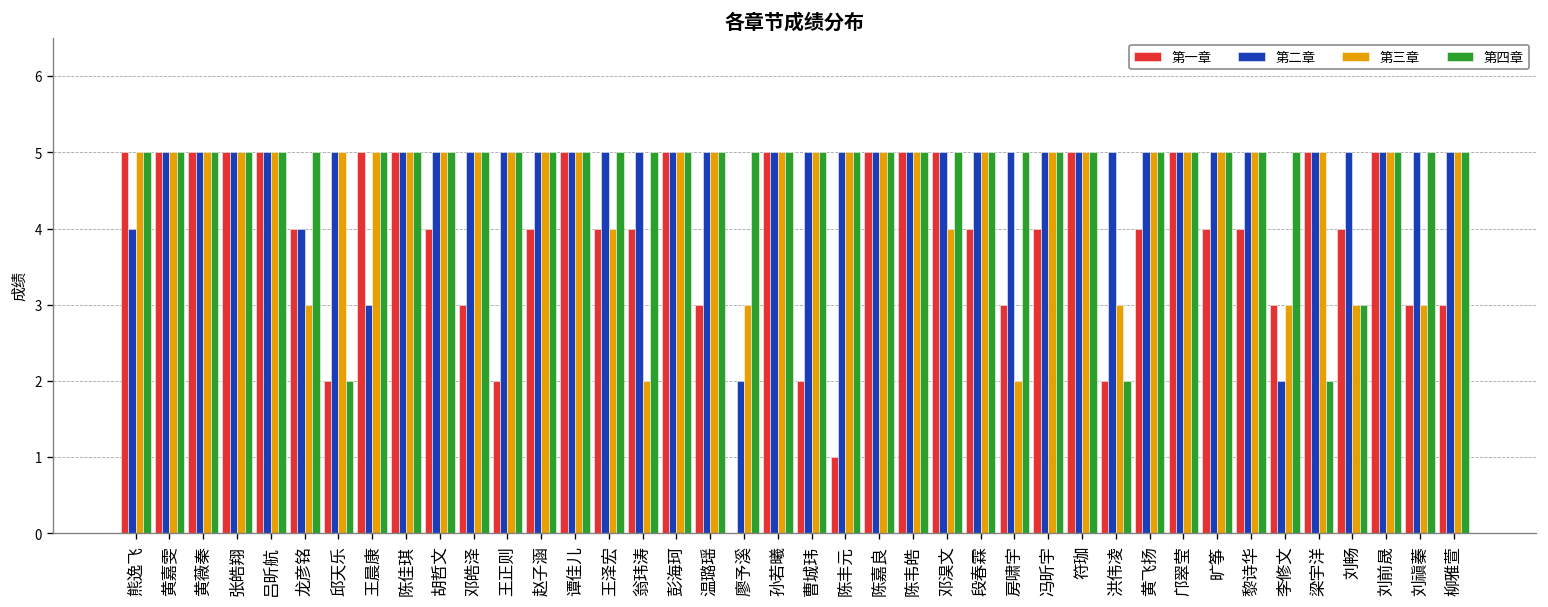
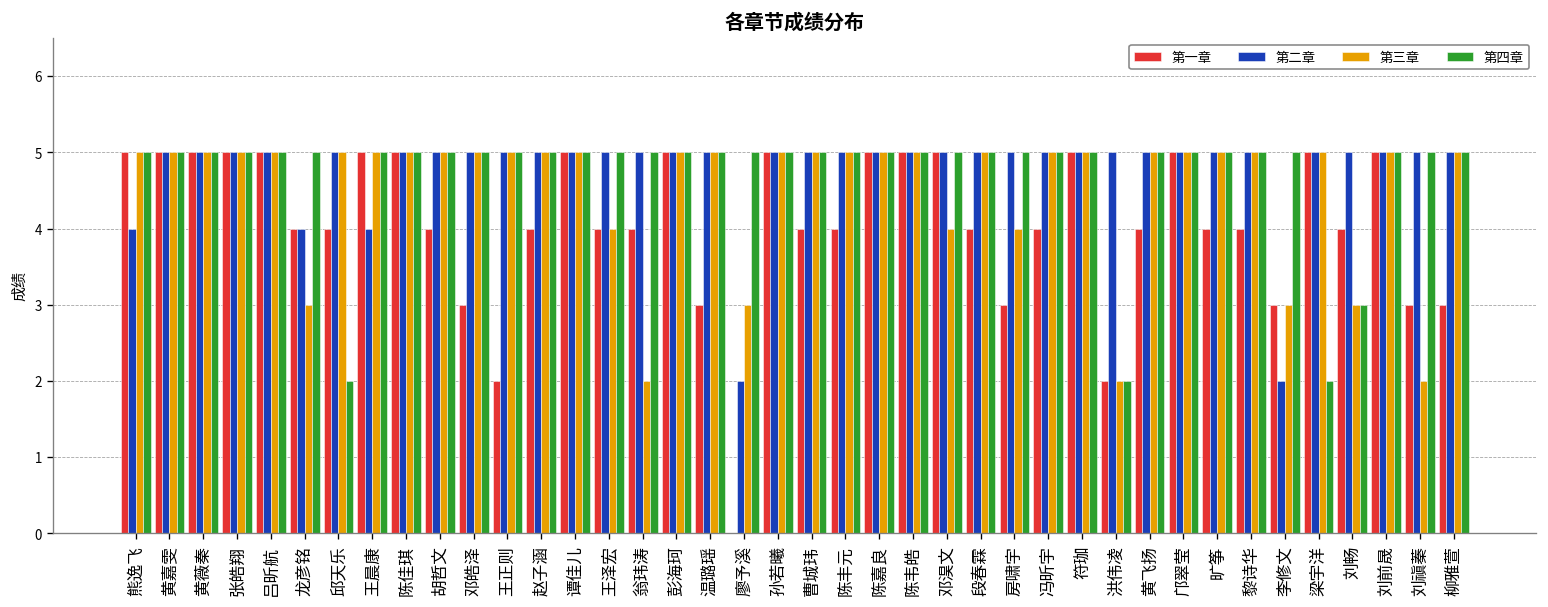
第一章, 邱天乐: 2 -> 4
第二章, 王晨康: 3 -> 4
第一章, 曹城玮: 2 -> 4
第一章, 陈丰元: 1 -> 4
第三章, 房啸宇: 2 -> 4
第三章, 洪伟凌: 3 -> 2
第三章, 刘禛蓁: 3 -> 2
